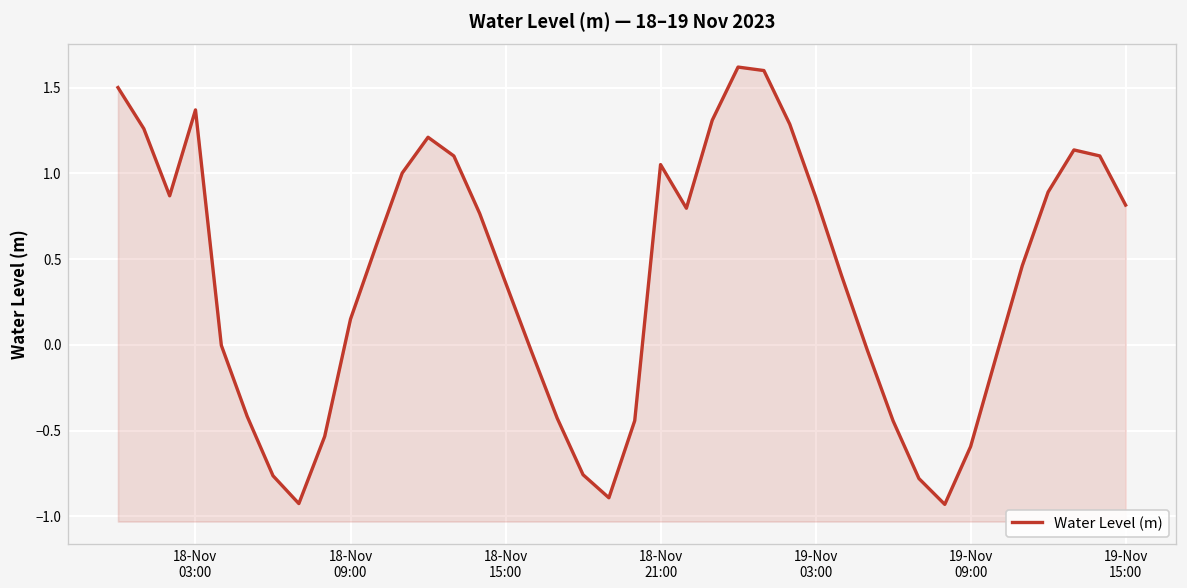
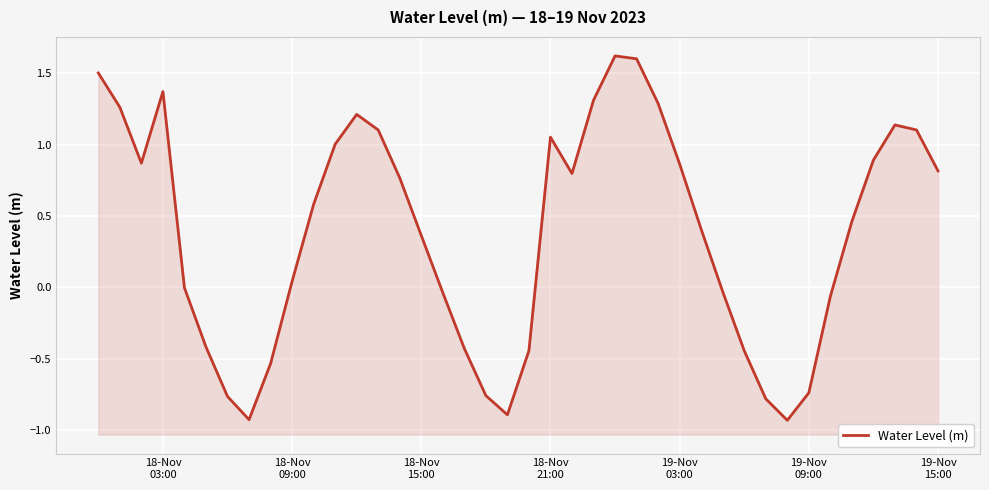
18-Nov 09:00: 0.15 -> 0.04
19-Nov 09:00: -0.59 -> -0.74
